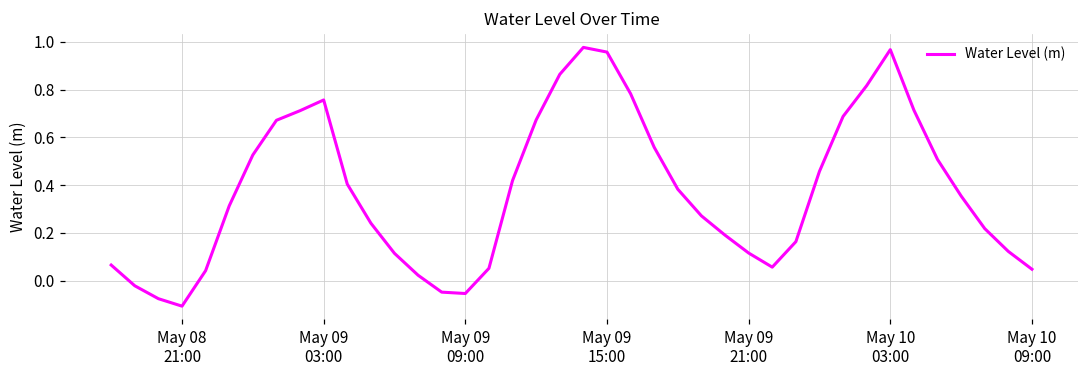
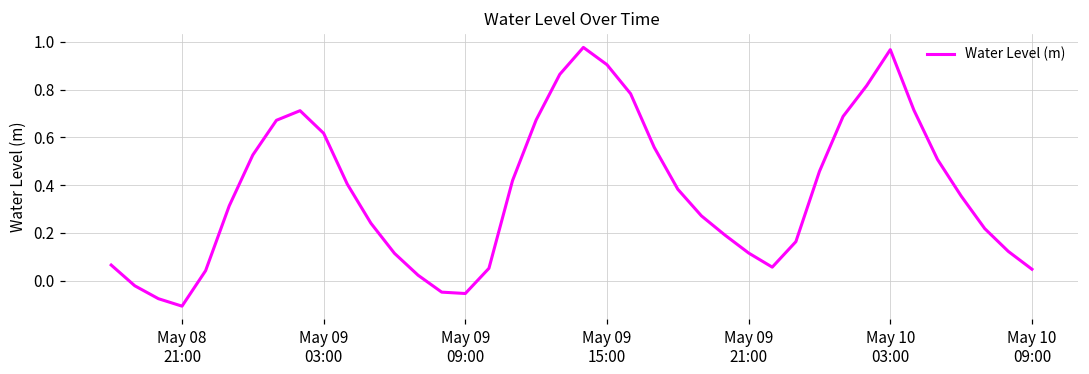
May 09 03:00: 0.76 -> 0.62
May 09 15:00: 0.96 -> 0.90
